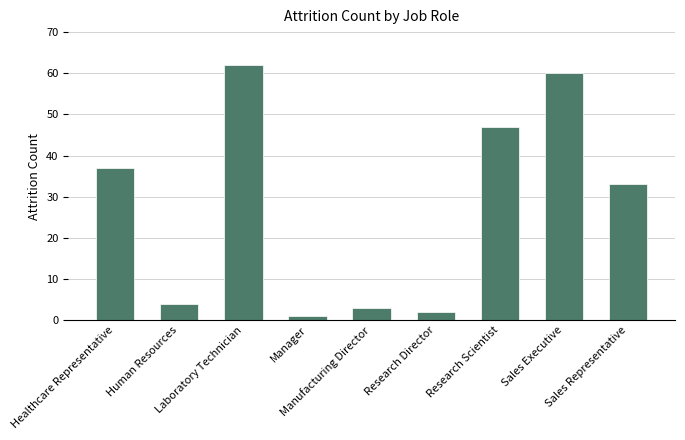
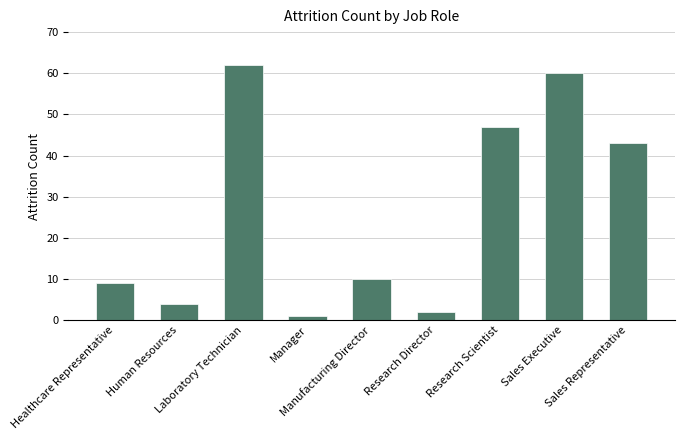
Healthcare Representative: 37 -> 9
Manufacturing Director: 3 -> 10
Sales Representative: 33 -> 43
